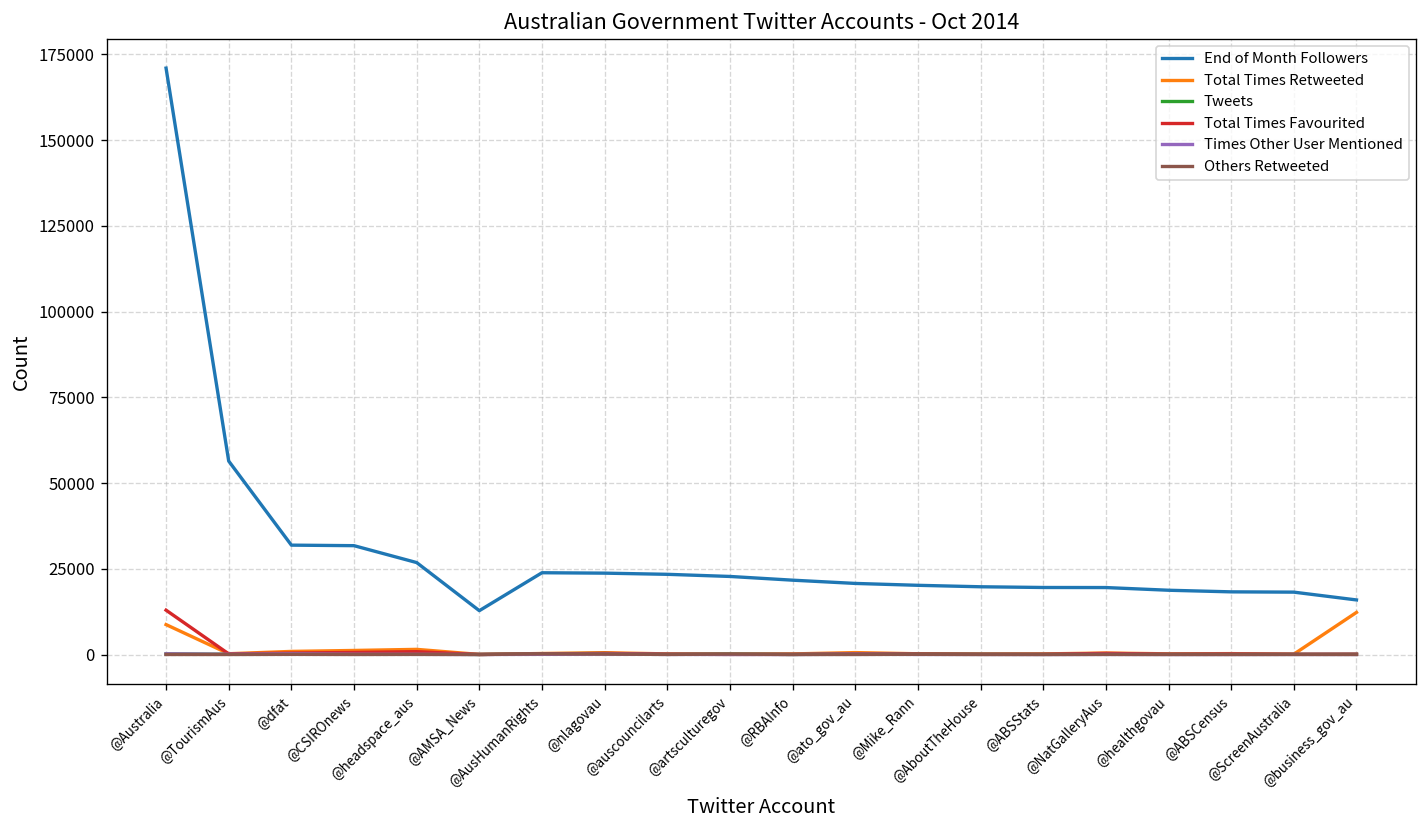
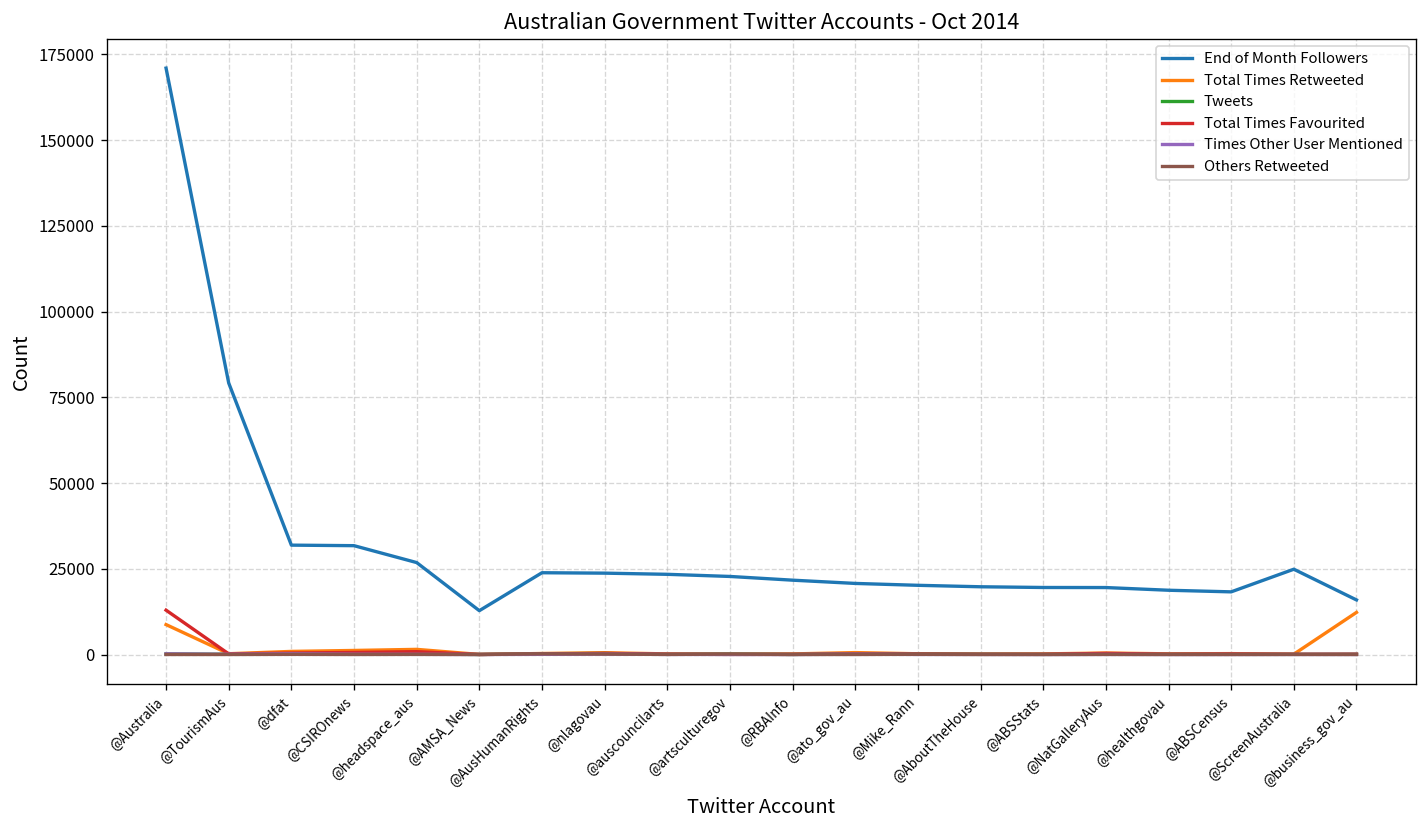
End of Month Followers, @TourismAus: 56000 -> 79000
End of Month Followers, @ScreenAustralia: 18000 -> 25000
